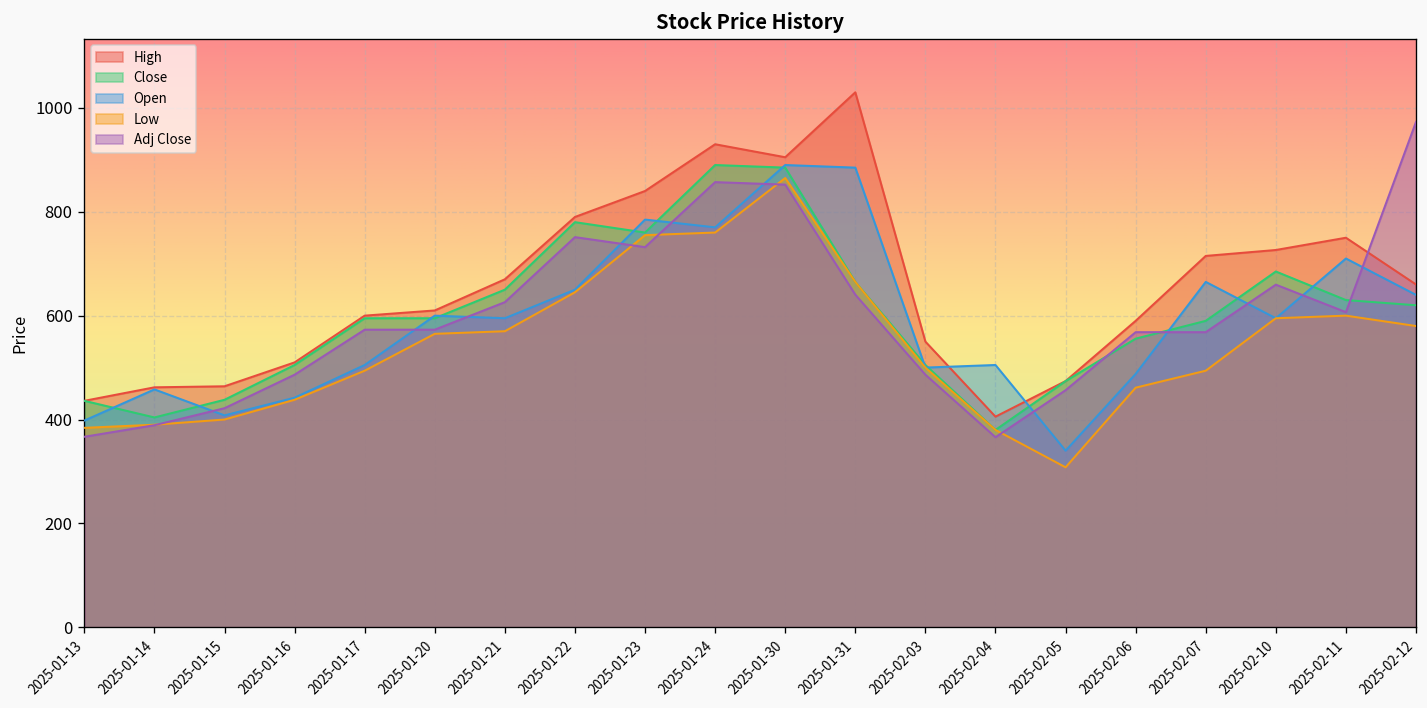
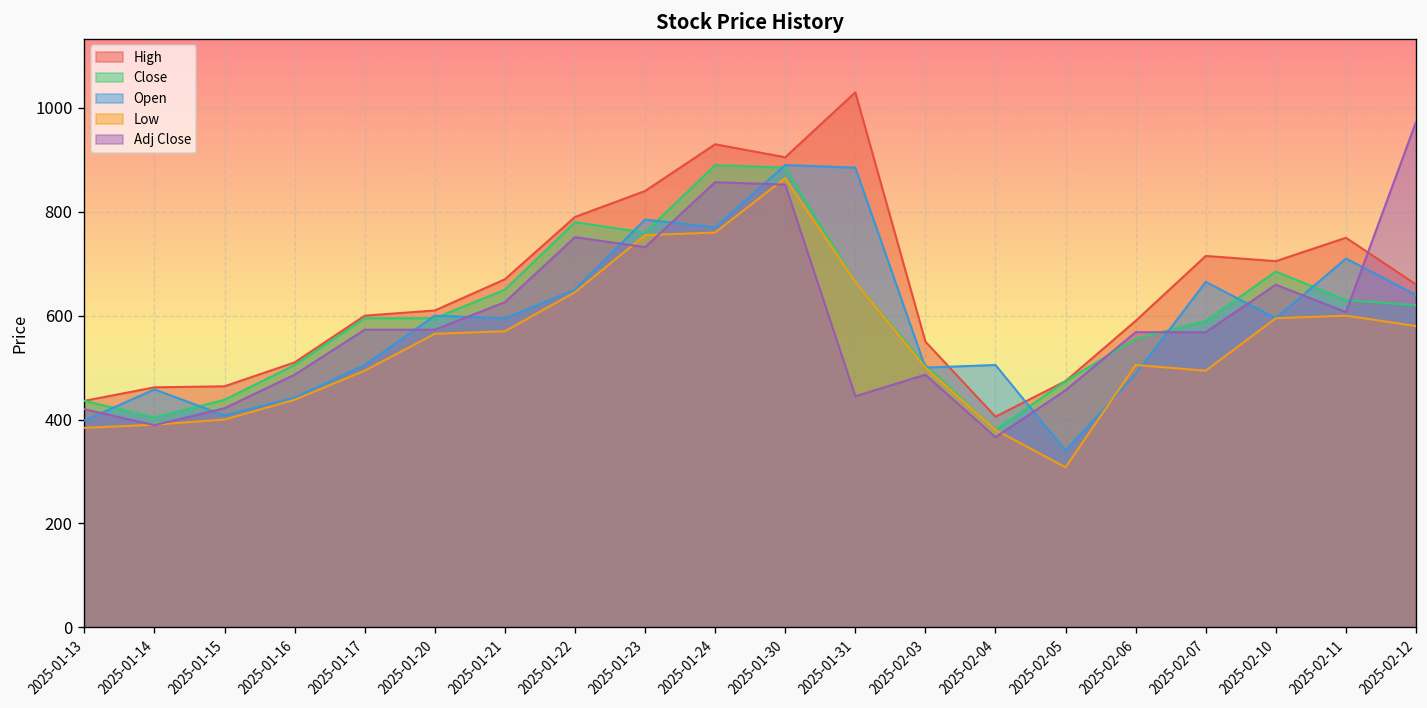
Adj Close, 2025-01-13: 370 -> 420
Adj Close, 2025-01-31: 640 -> 440
Low, 2025-02-06: 460 -> 510
High, 2025-02-10: 730 -> 710
